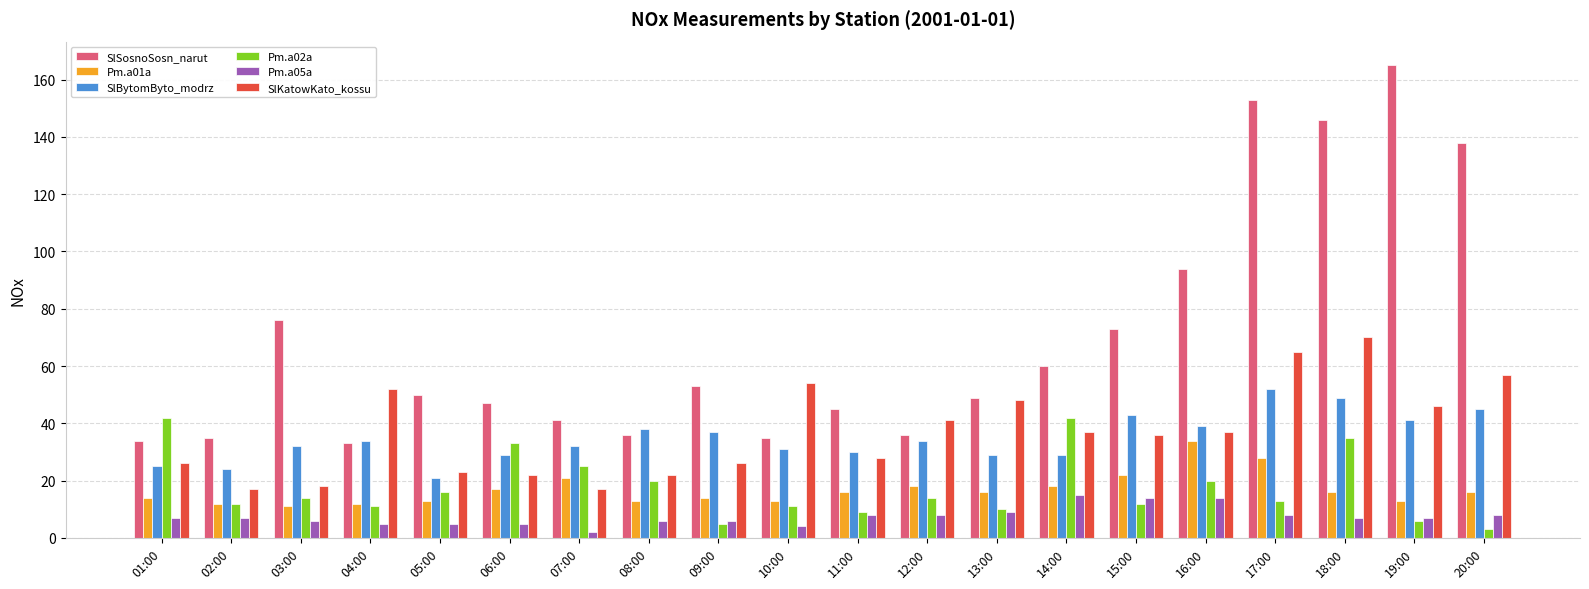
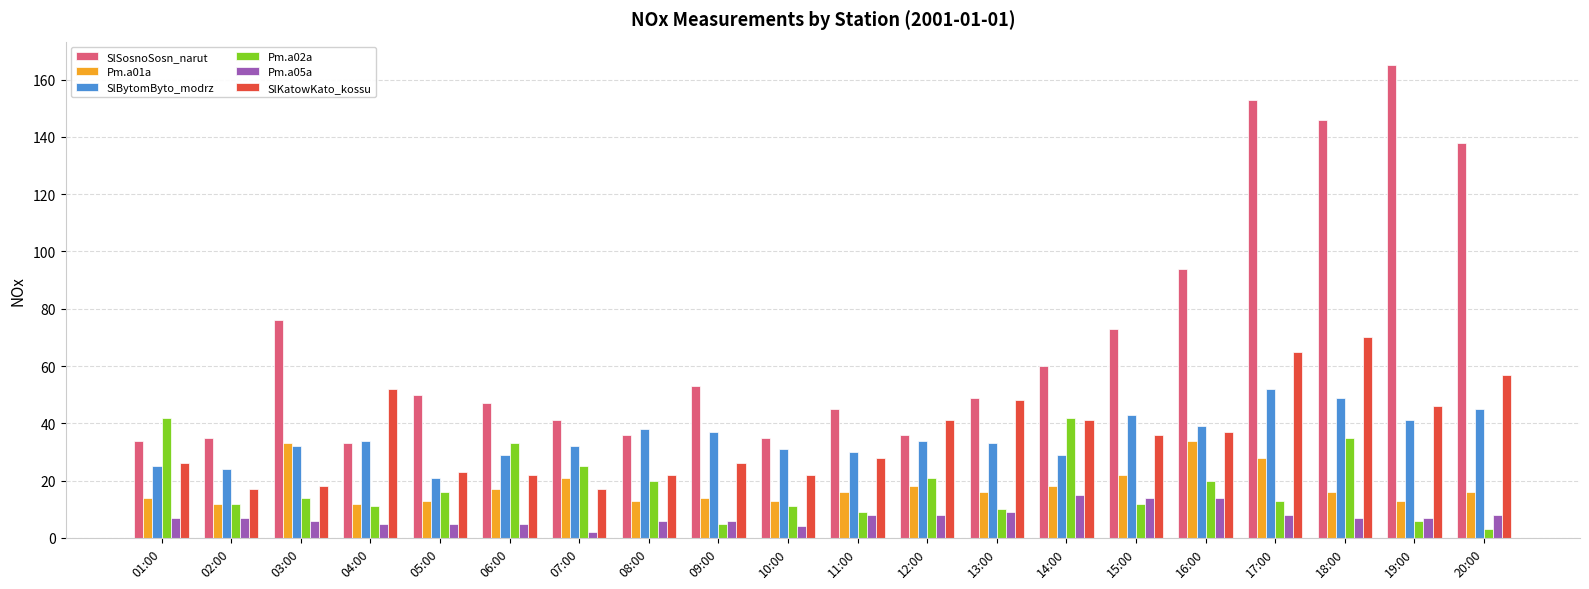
Pm.a01a, 03:00: 11 -> 33
SlKatowKato_kossu, 10:00: 54 -> 22
Pm.a02a, 12:00: 14 -> 21
SlBytomByto_modrz, 13:00: 29 -> 33
SlKatowKato_kossu, 14:00: 37 -> 41
